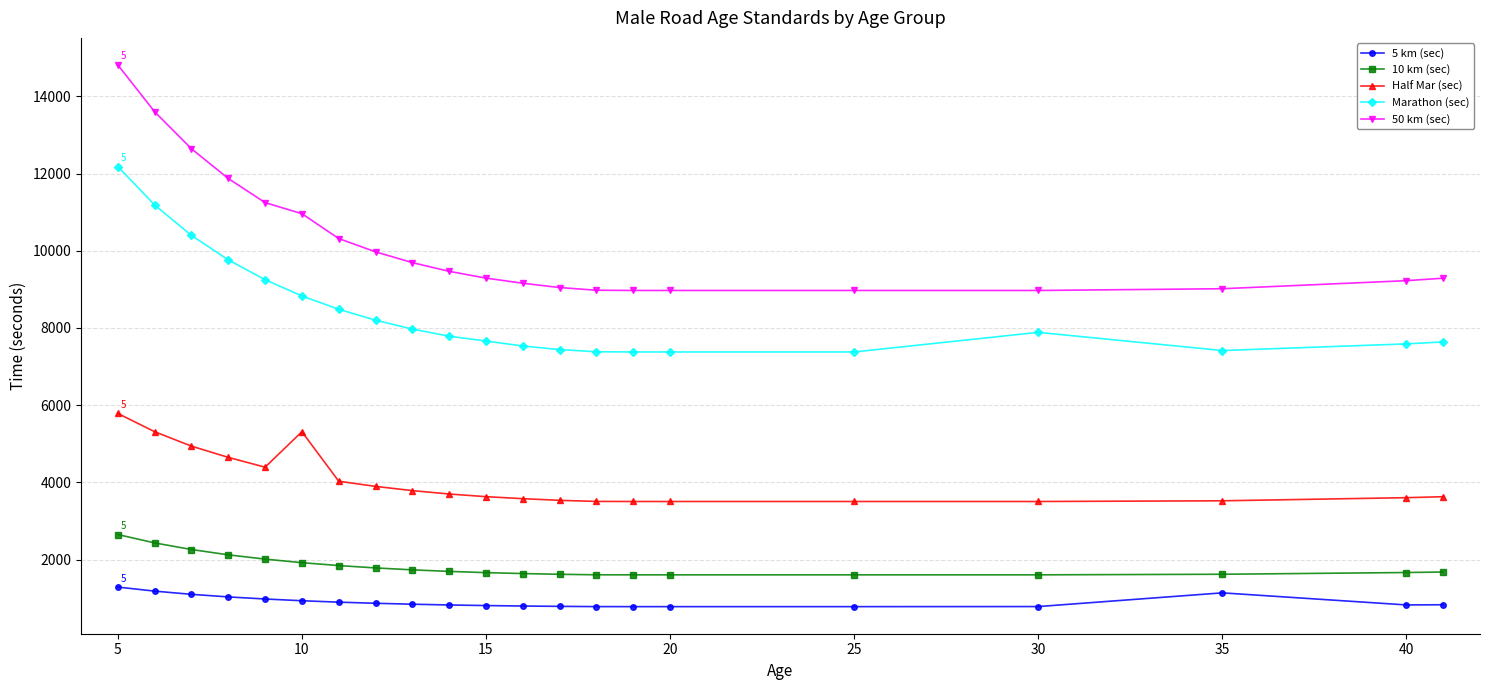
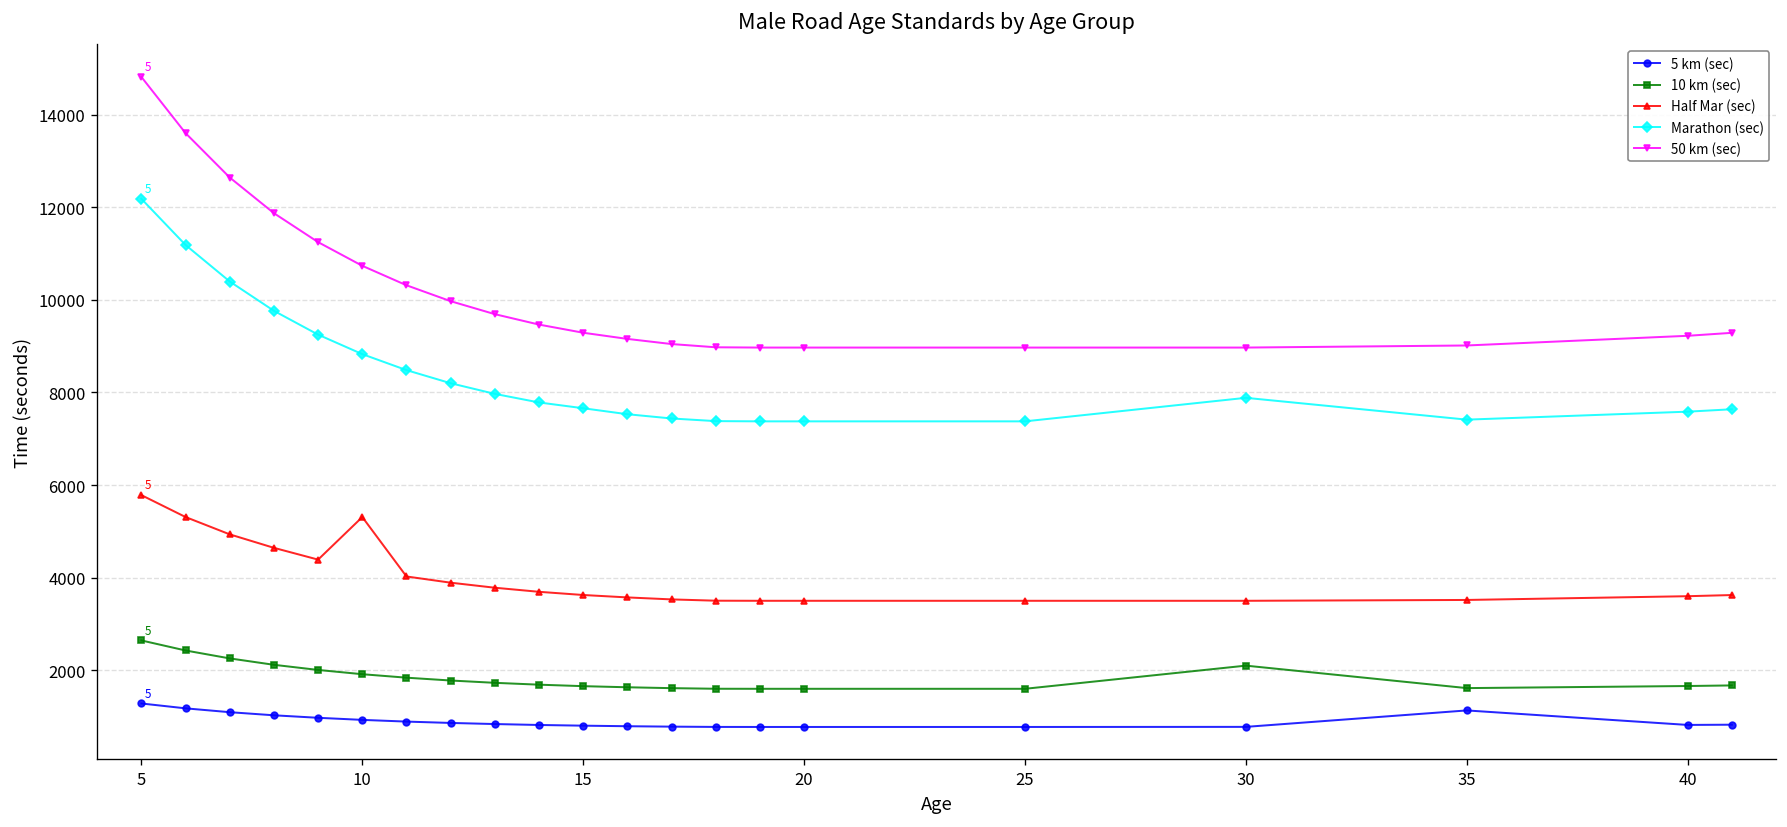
50 km (sec), 10: 11000 -> 10700
10 km (sec), 30: 1600 -> 2100
